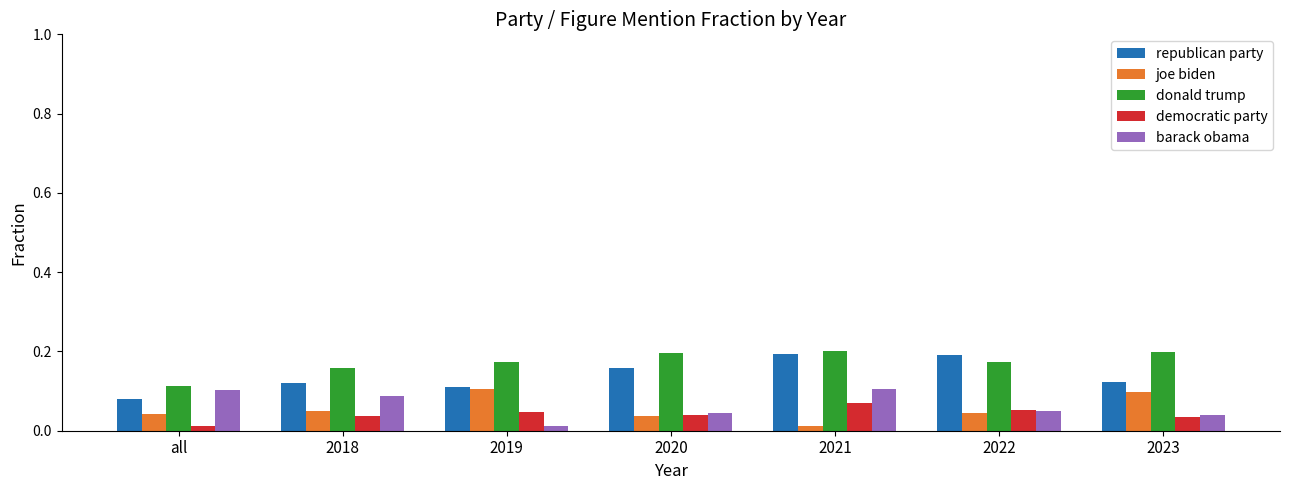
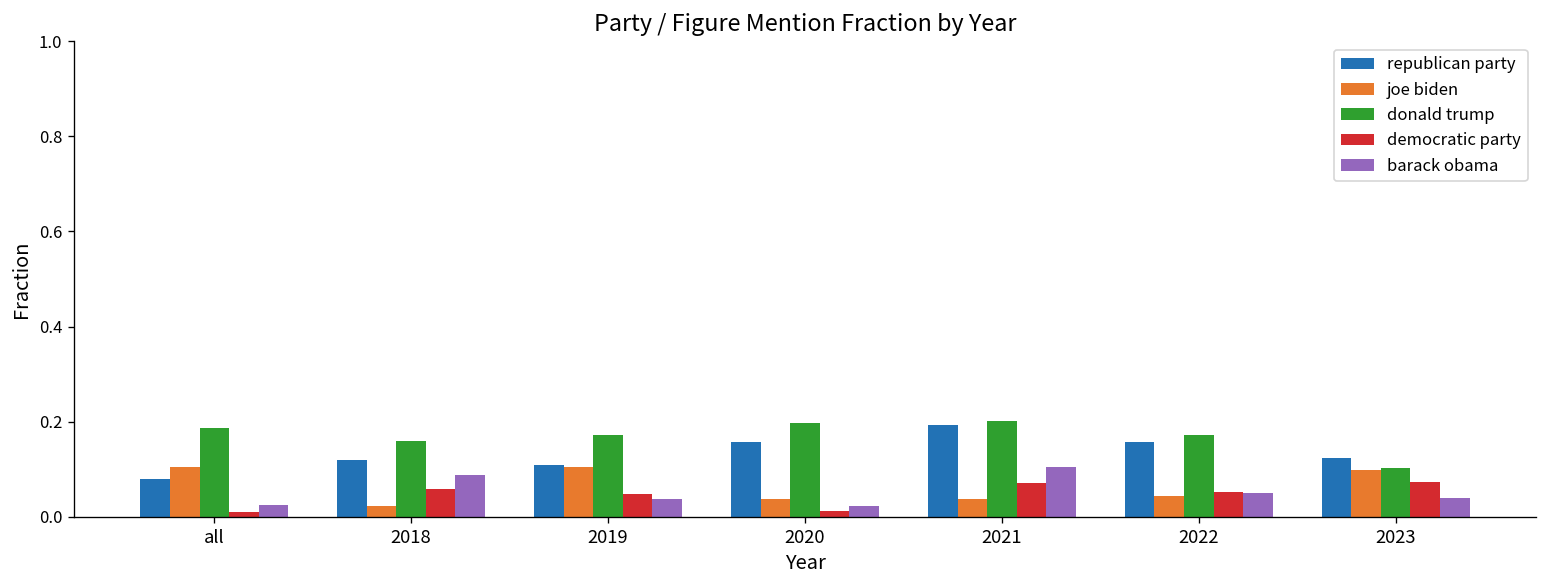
joe biden, all: 0.04 -> 0.11
donald trump, all: 0.11 -> 0.19
barack obama, all: 0.10 -> 0.03
joe biden, 2018: 0.05 -> 0.02
democratic party, 2018: 0.04 -> 0.06
barack obama, 2019: 0.01 -> 0.04
democratic party, 2020: 0.04 -> 0.01
barack obama, 2020: 0.04 -> 0.02
joe biden, 2021: 0.01 -> 0.04
republican party, 2022: 0.19 -> 0.16
donald trump, 2023: 0.20 -> 0.10
democratic party, 2023: 0.04 -> 0.07
